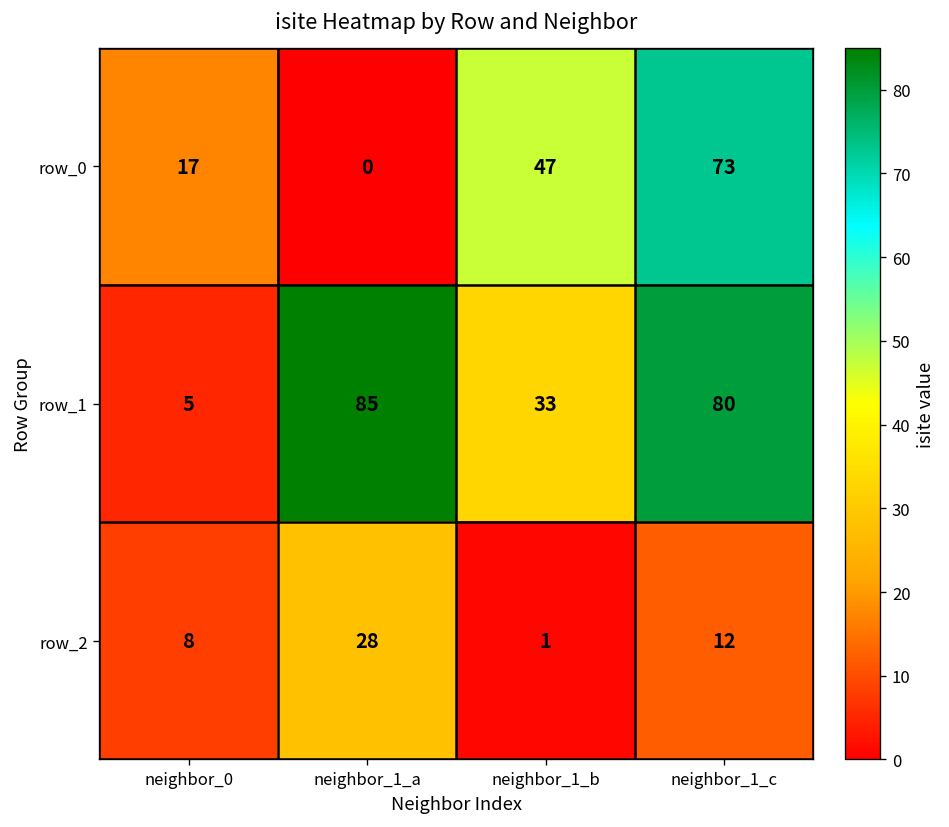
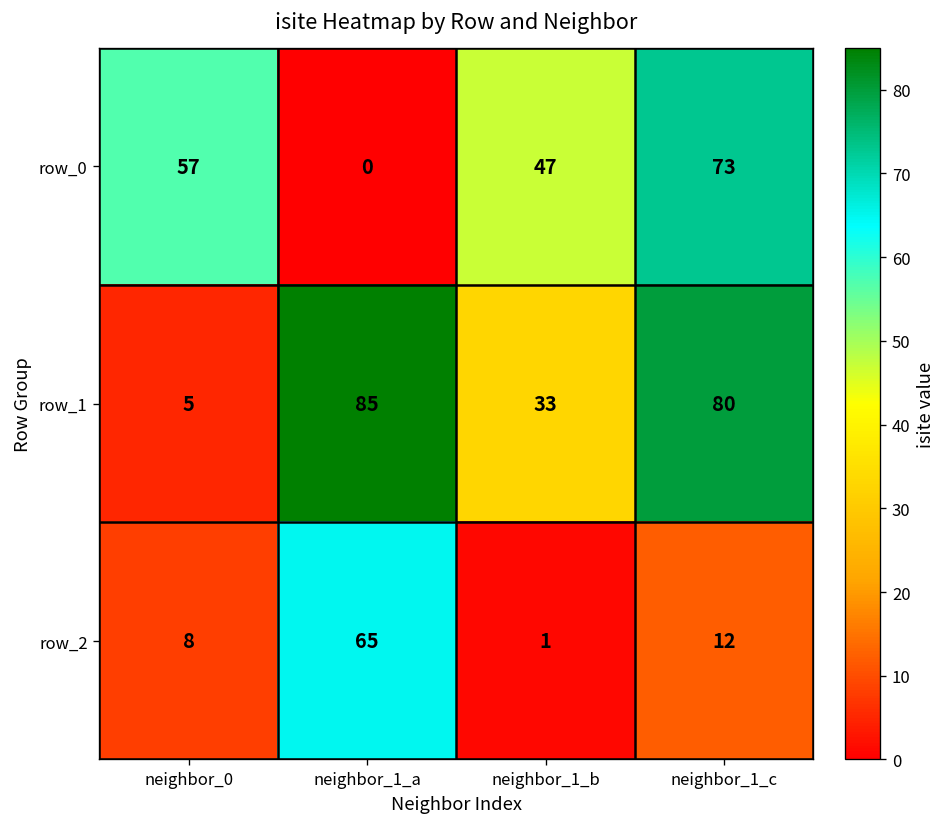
row_0, neighbor_0: 17 -> 57
row_2, neighbor_1_a: 28 -> 65
